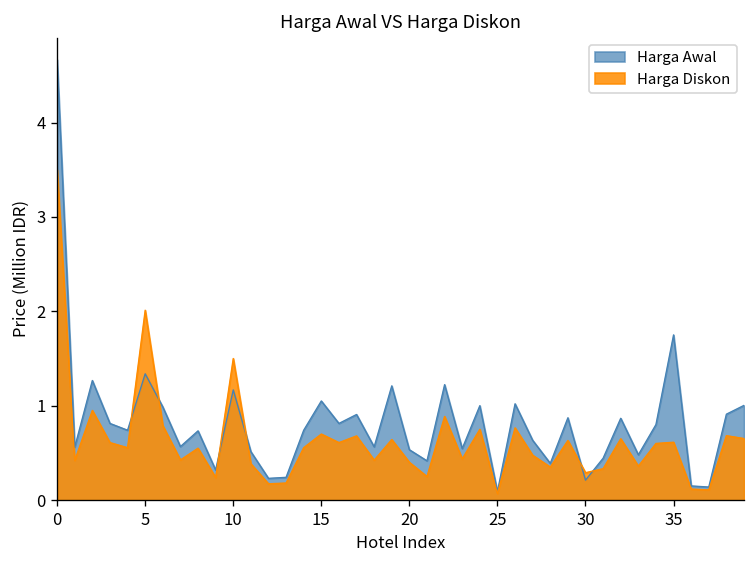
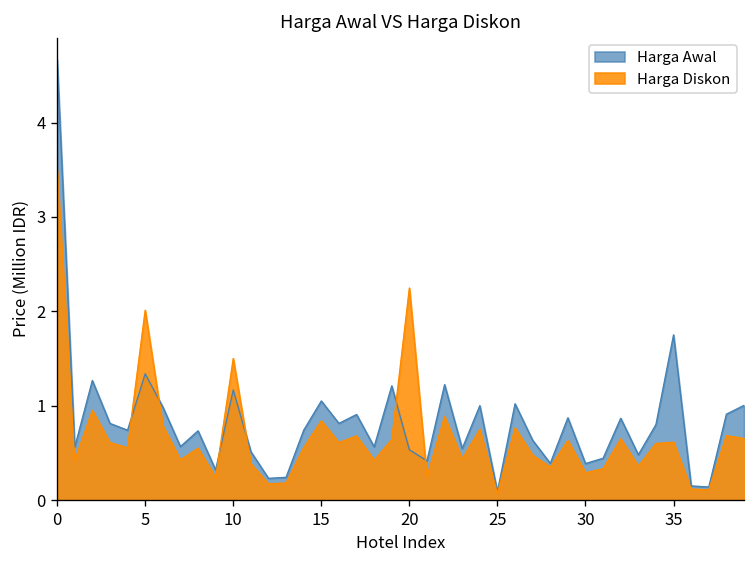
Harga Diskon, 15: 0.7 -> 0.8
Harga Diskon, 20: 0.4 -> 2.2
Harga Awal, 30: 0.2 -> 0.4
